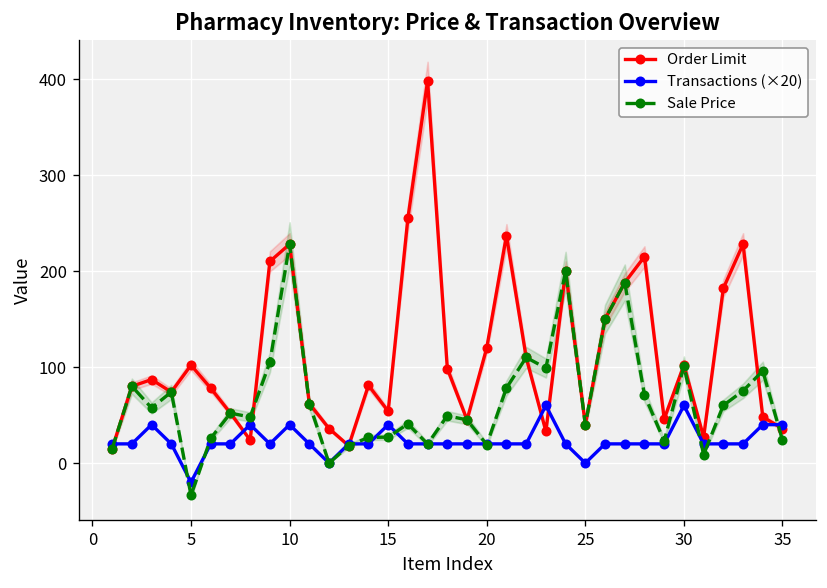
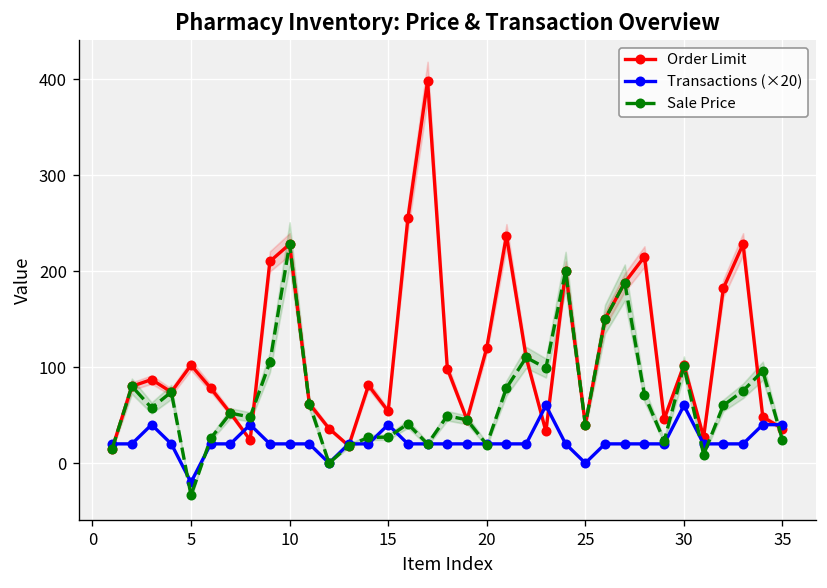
Transactions (×20), 10: 40 -> 20
